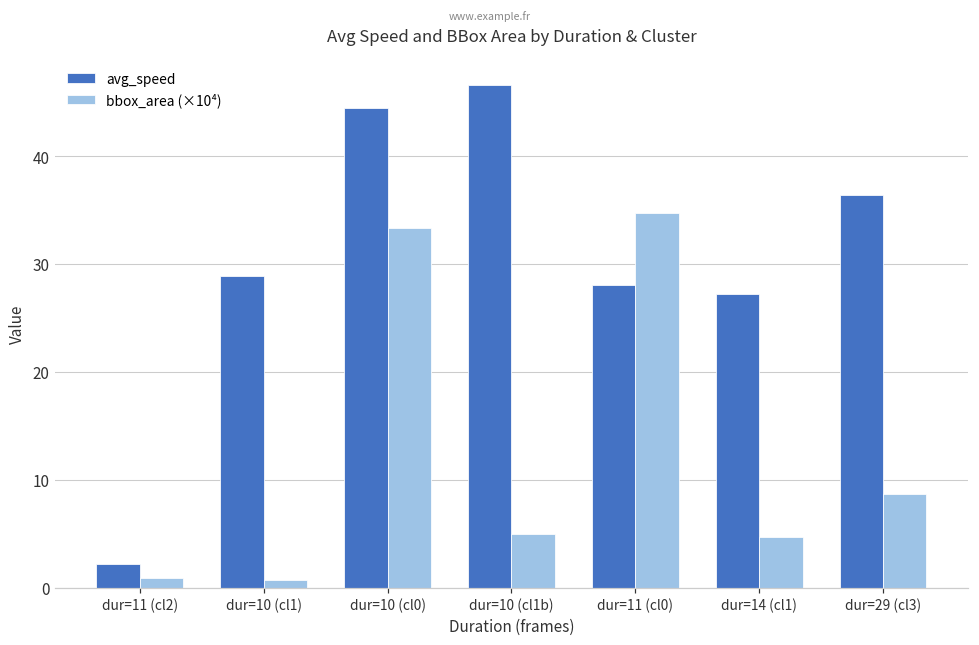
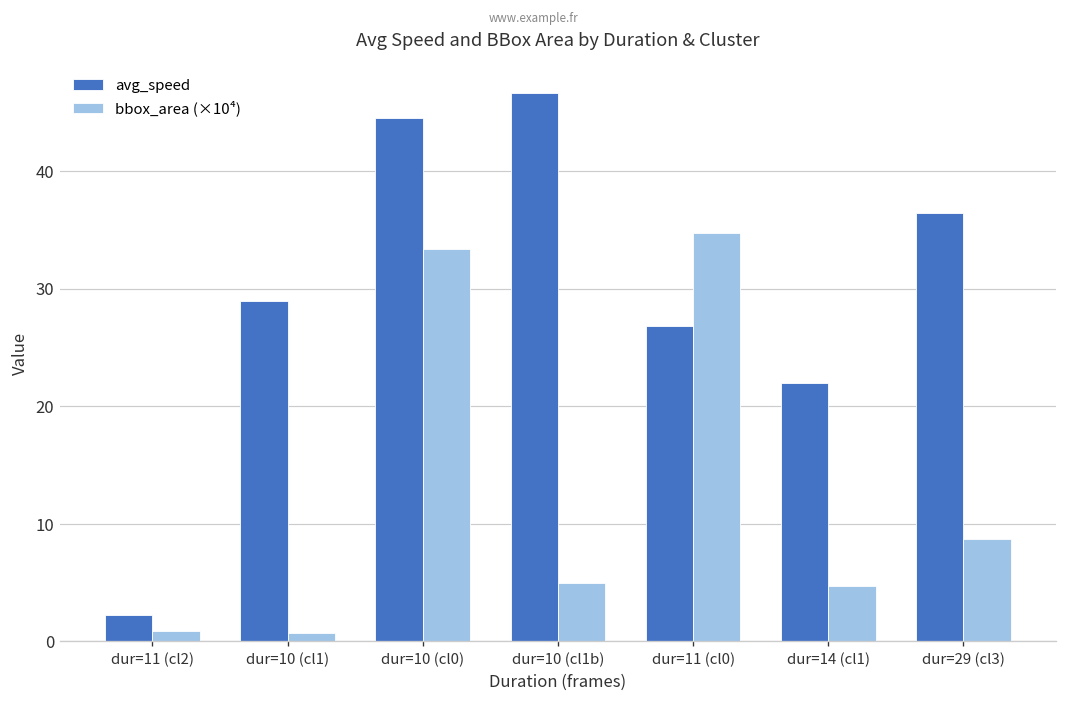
avg_speed, dur=11 (cl0): 28 -> 27
avg_speed, dur=14 (cl1): 27 -> 22
